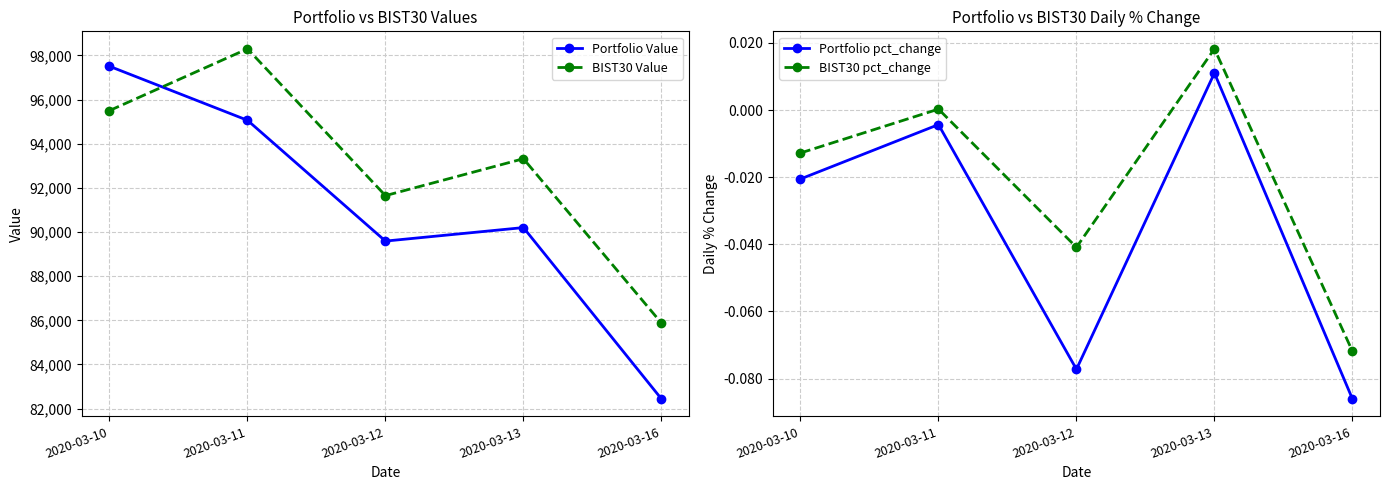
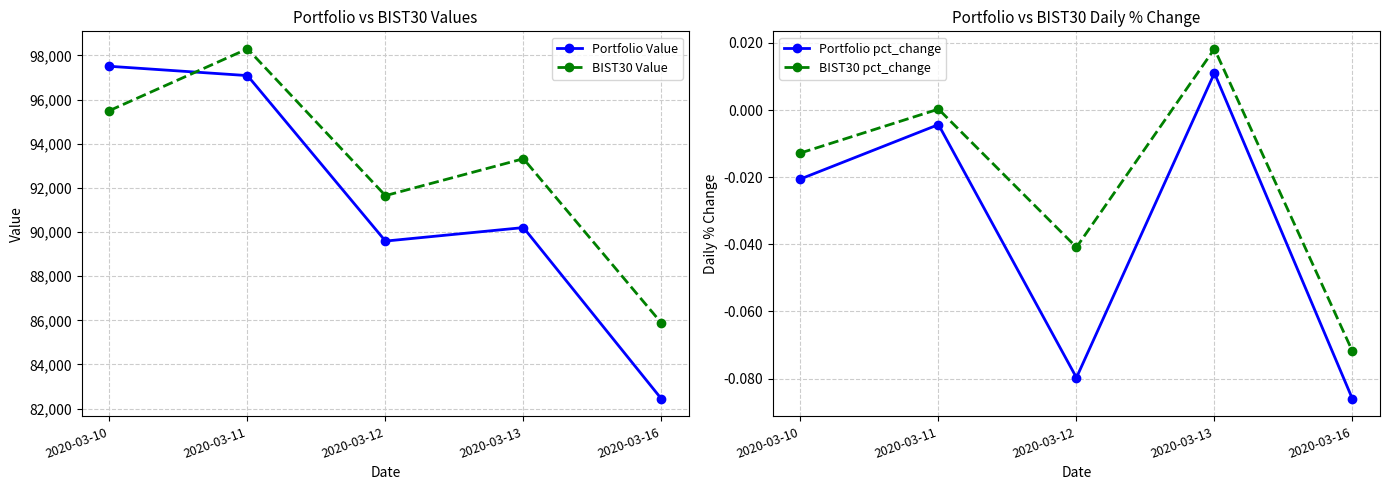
Portfolio vs BIST30 Values, Portfolio Value, 2020-03-11: 95,100 -> 97,100
Portfolio vs BIST30 Daily % Change, Portfolio pct_change, 2020-03-12: -0.077 -> -0.080
